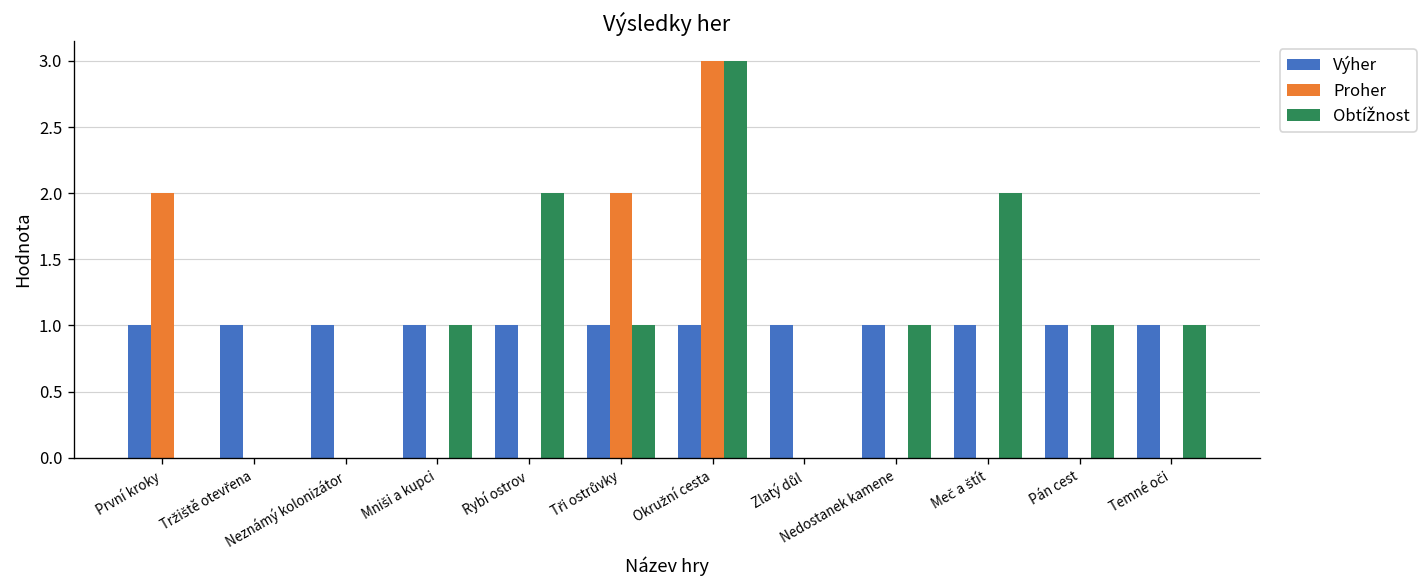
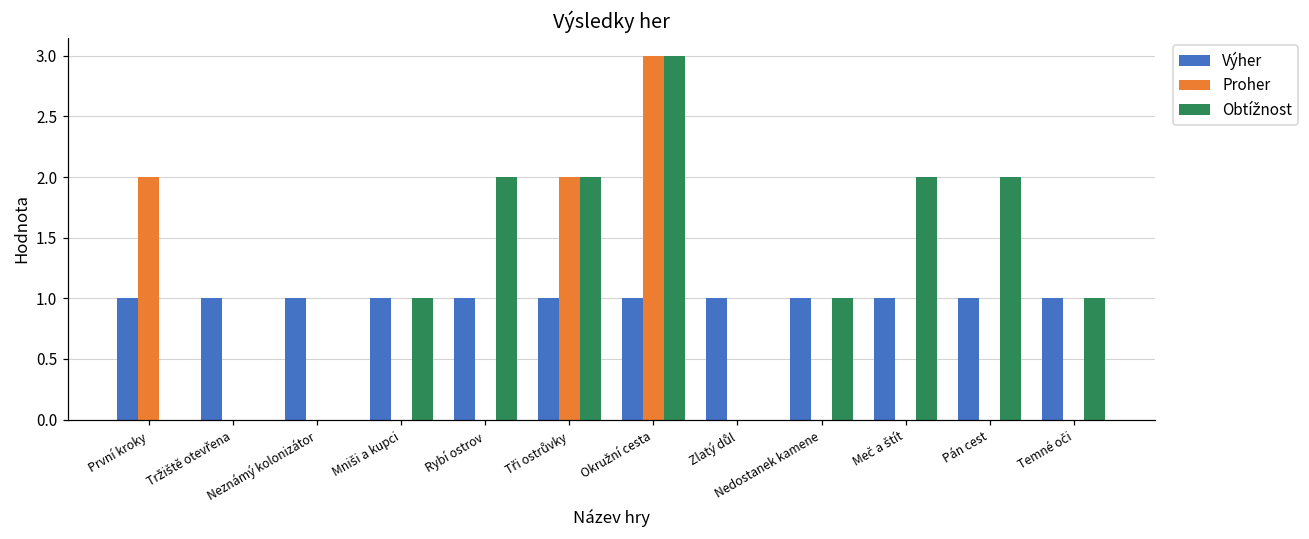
Obtížnost, Tři ostrůvky: 1 -> 2
Obtížnost, Pán cest: 1 -> 2
